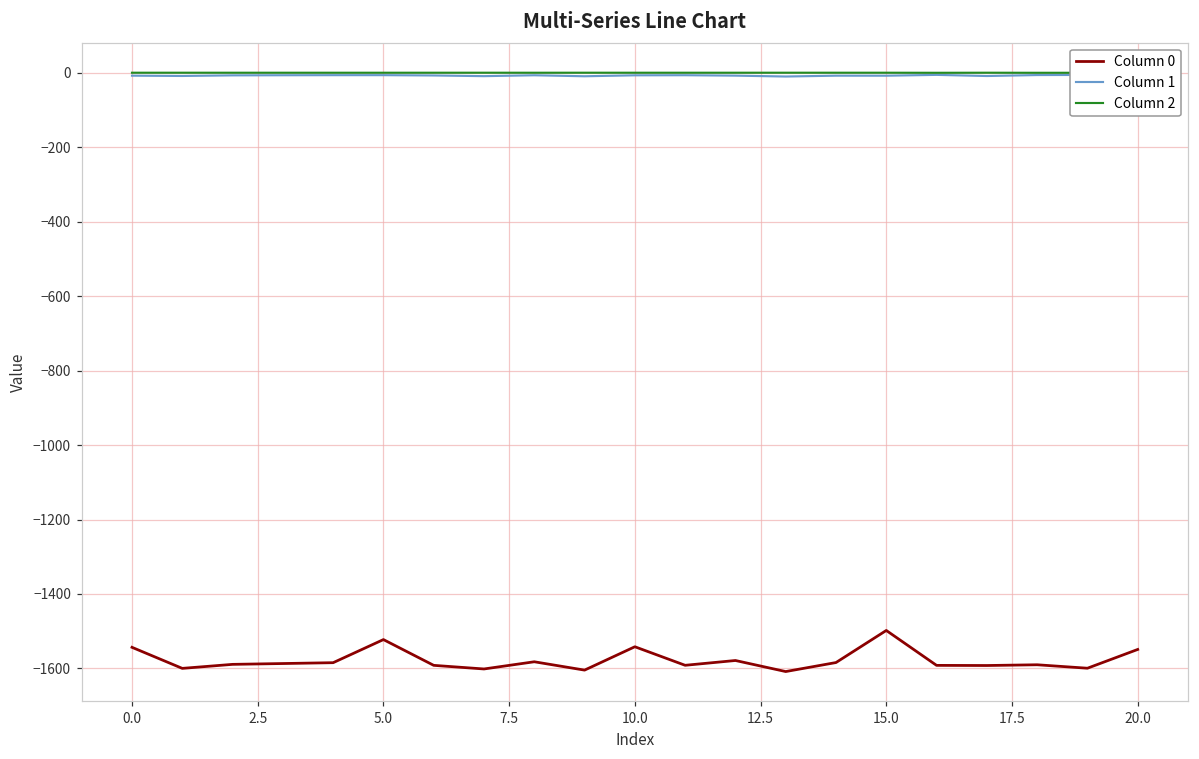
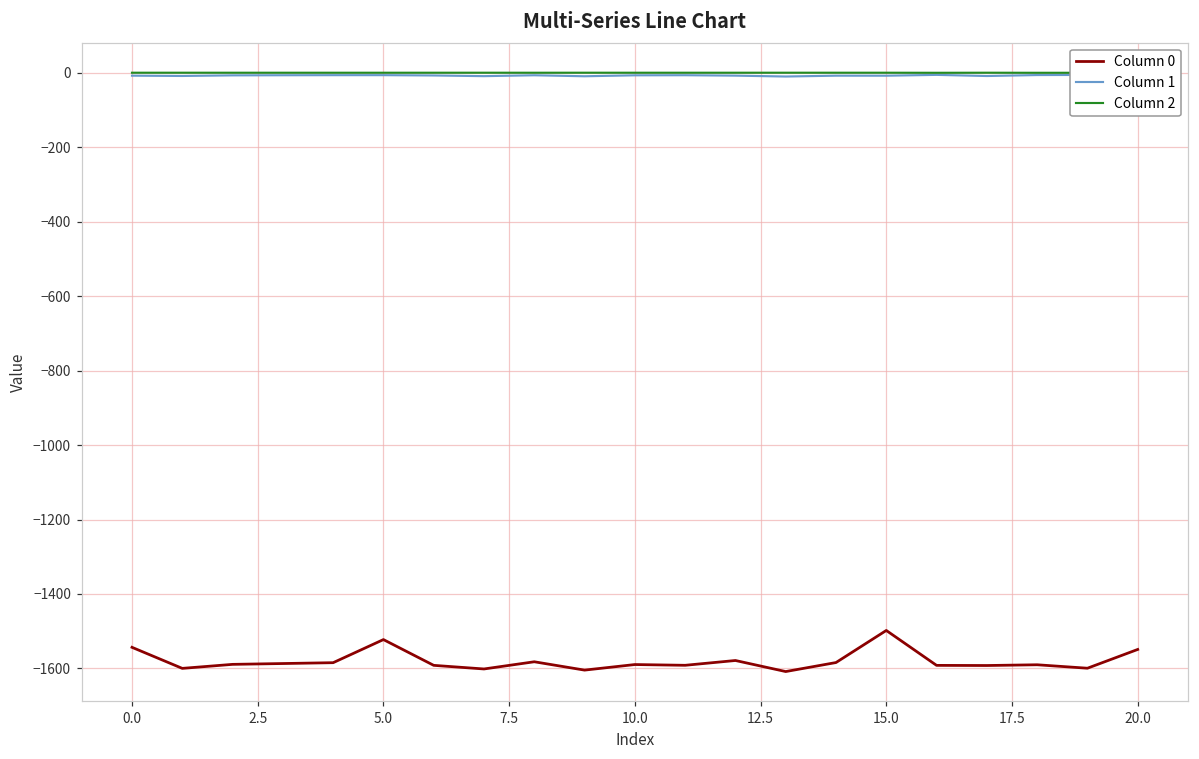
Column 0, 10.0: -1540 -> -1590
